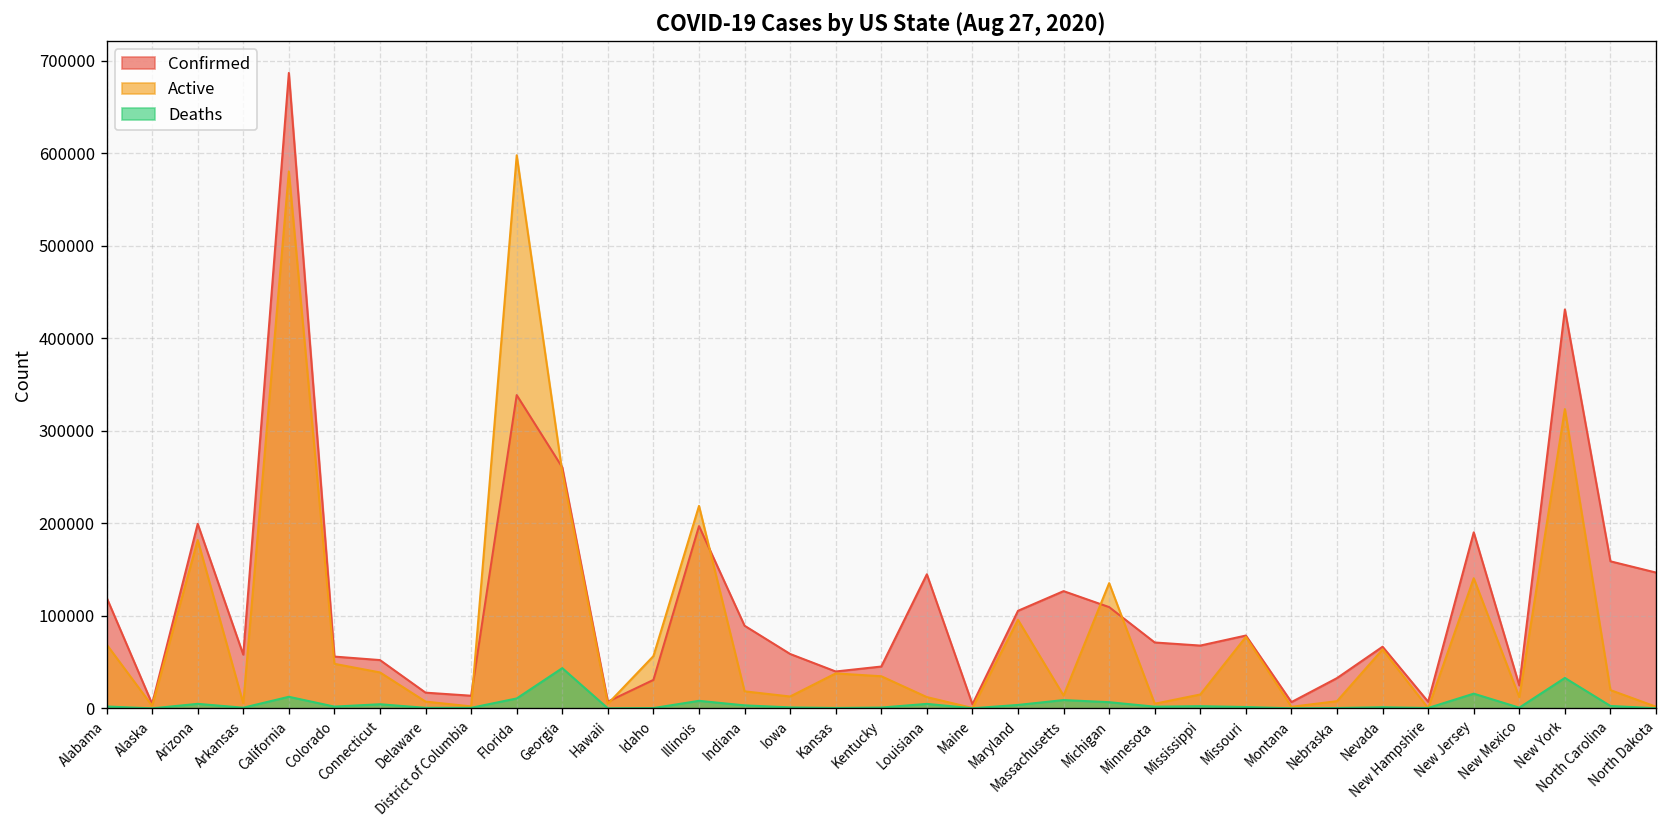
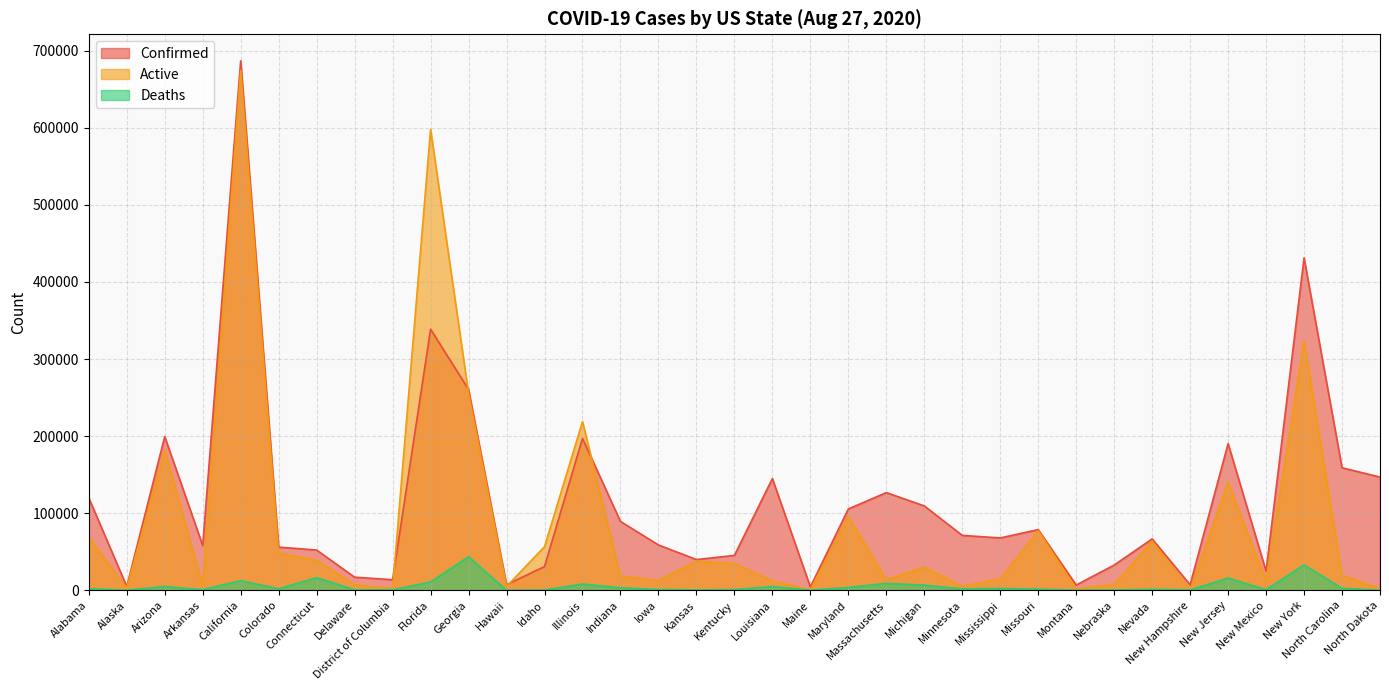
Active, California: 580000 -> 670000
Deaths, Connecticut: 0 -> 20000
Active, Michigan: 140000 -> 30000
